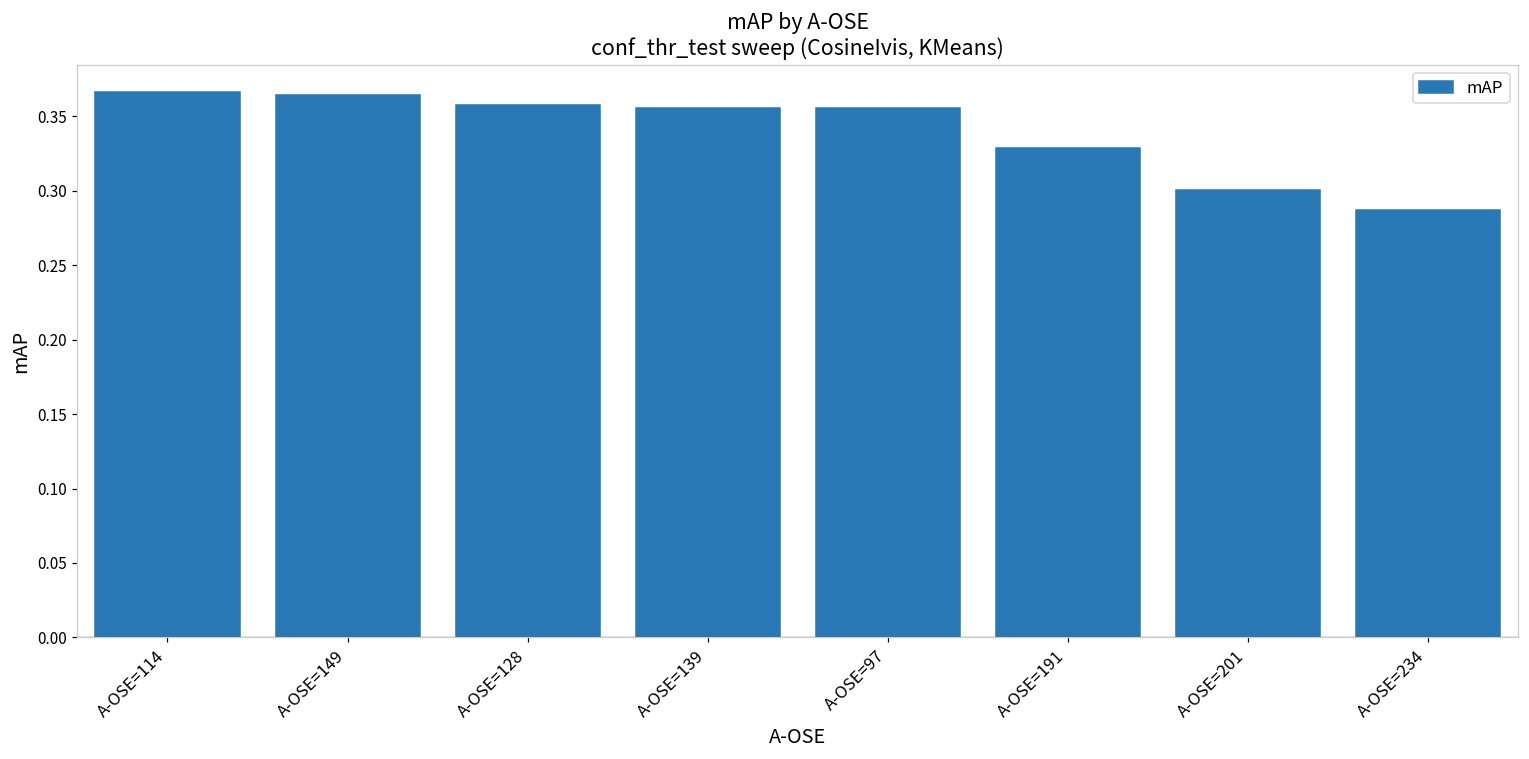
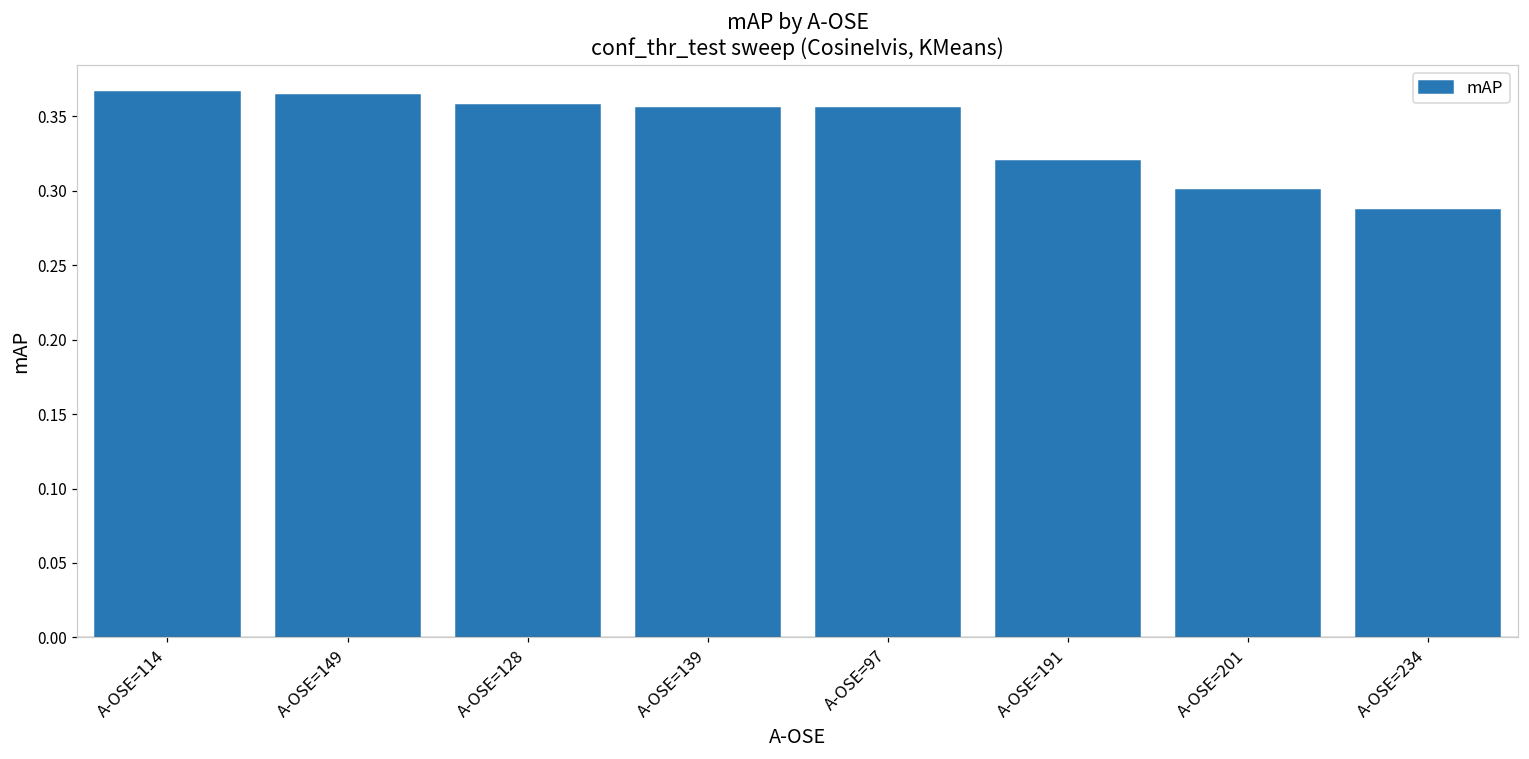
A-OSE=191: 0.329 -> 0.320
